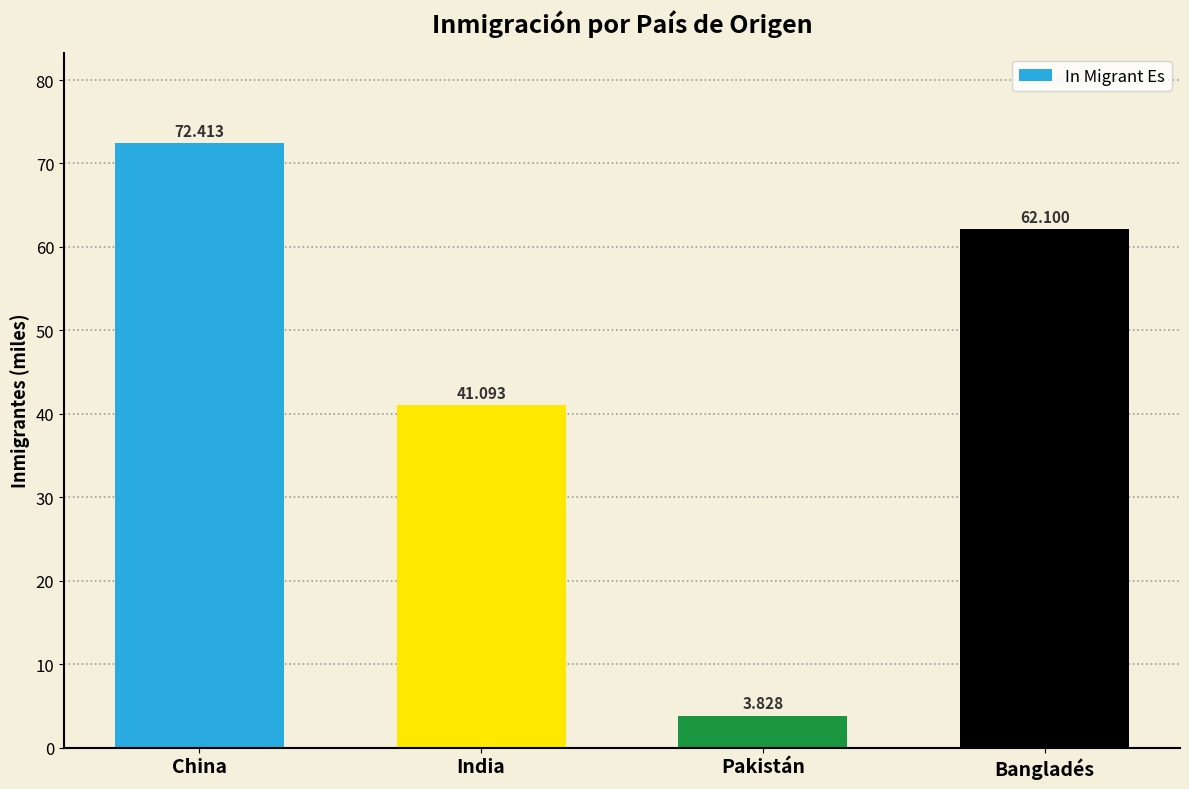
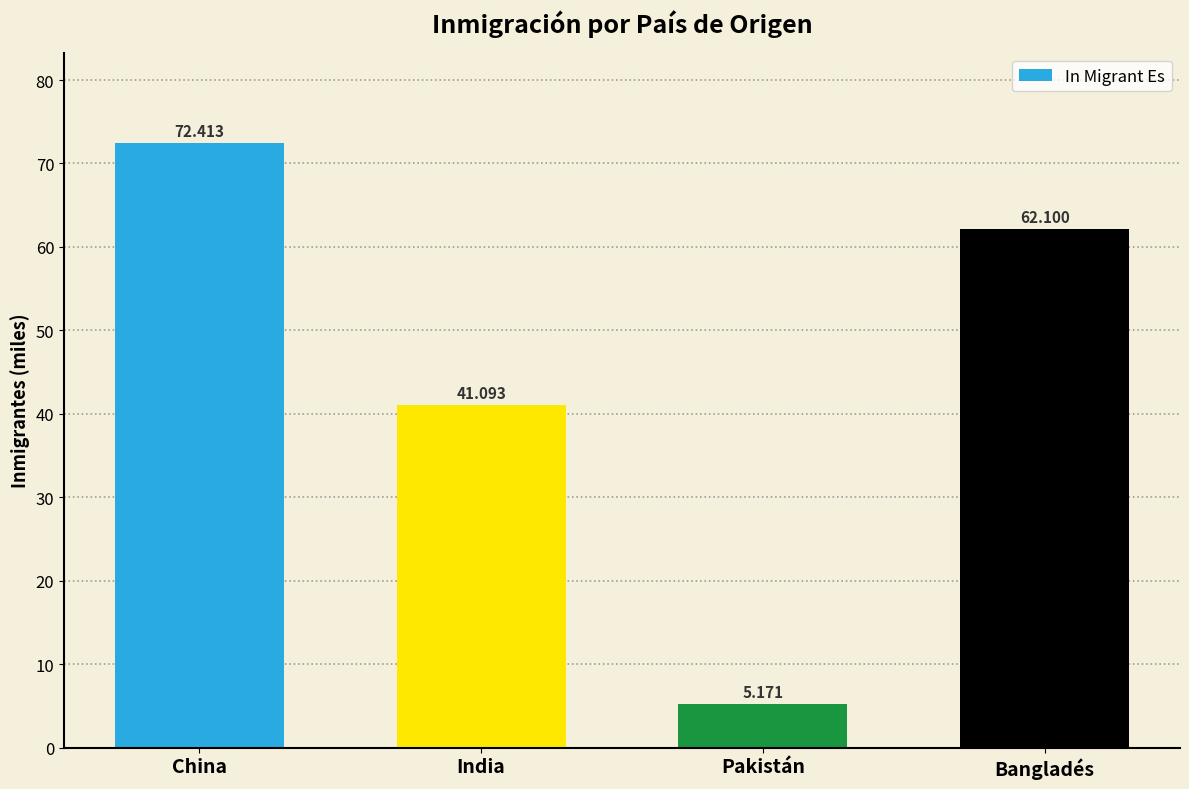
Pakistán: 3.828 -> 5.171
